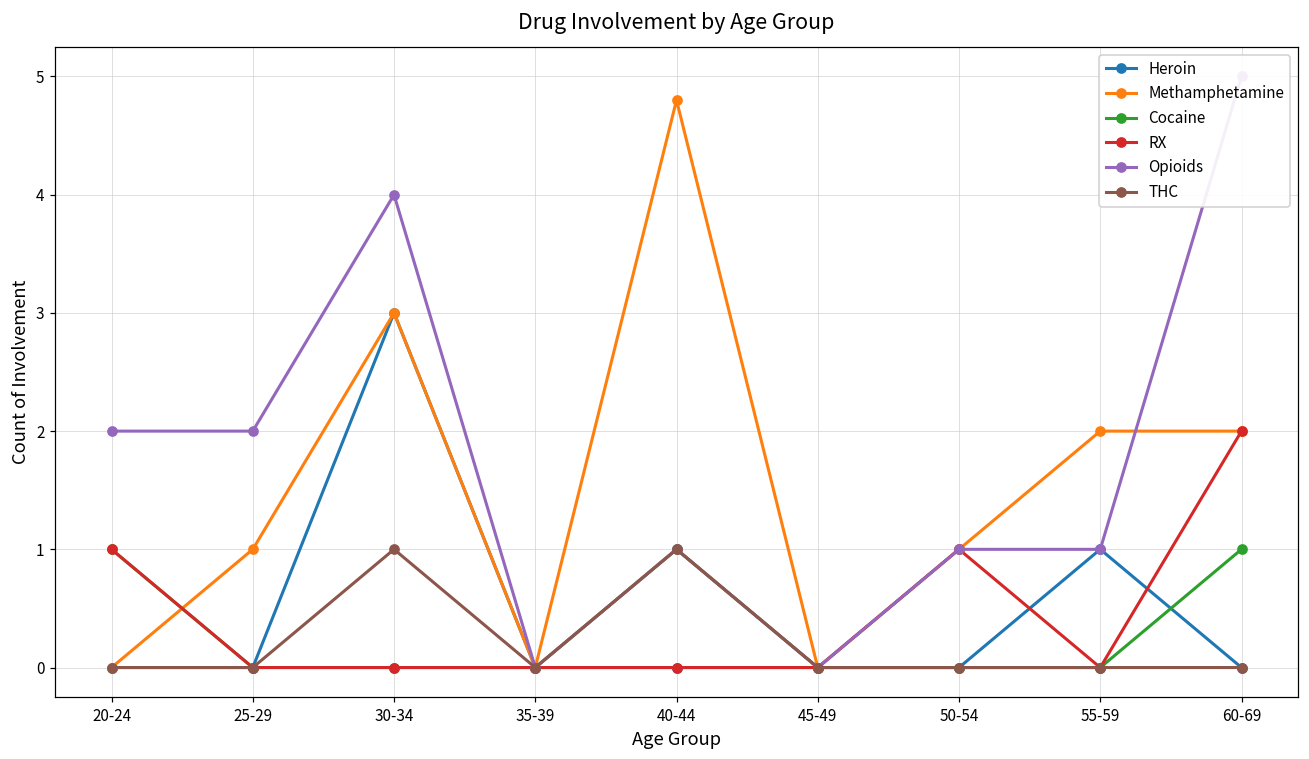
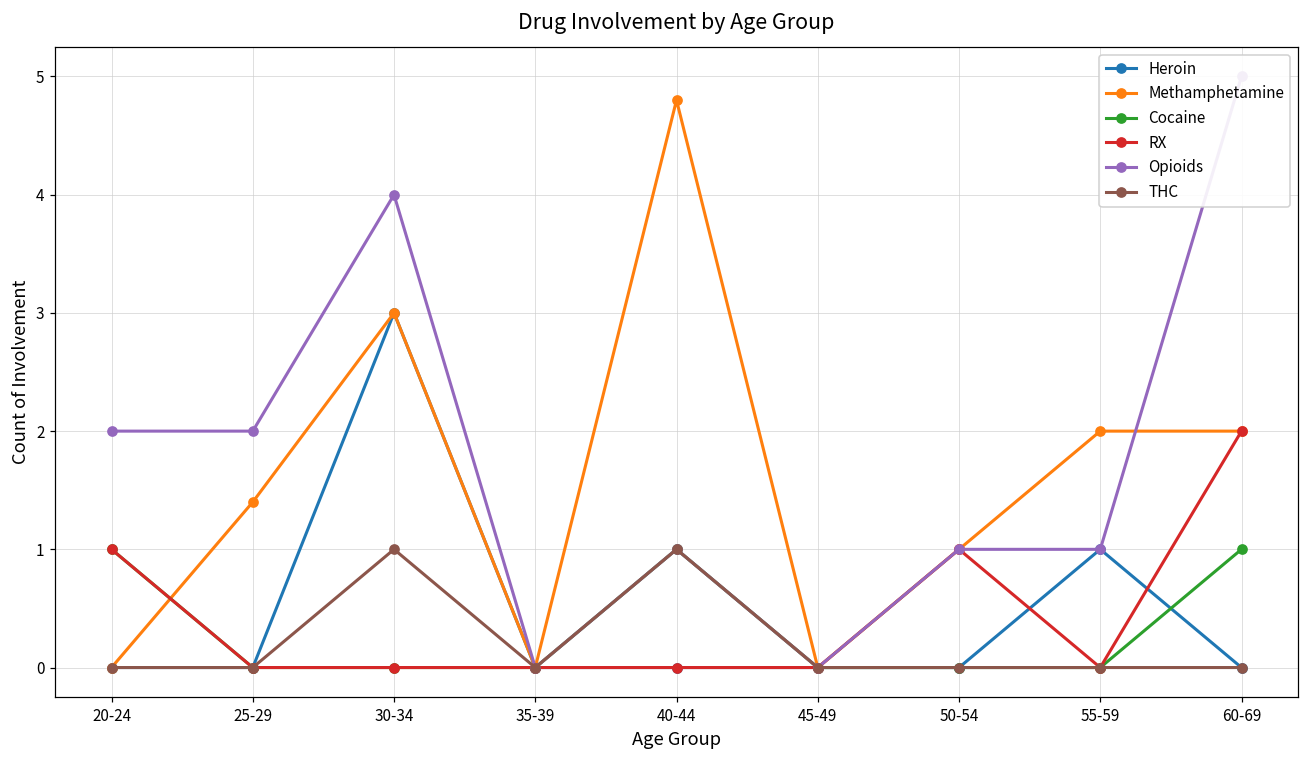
Methamphetamine, 25-29: 1.0 -> 1.4
